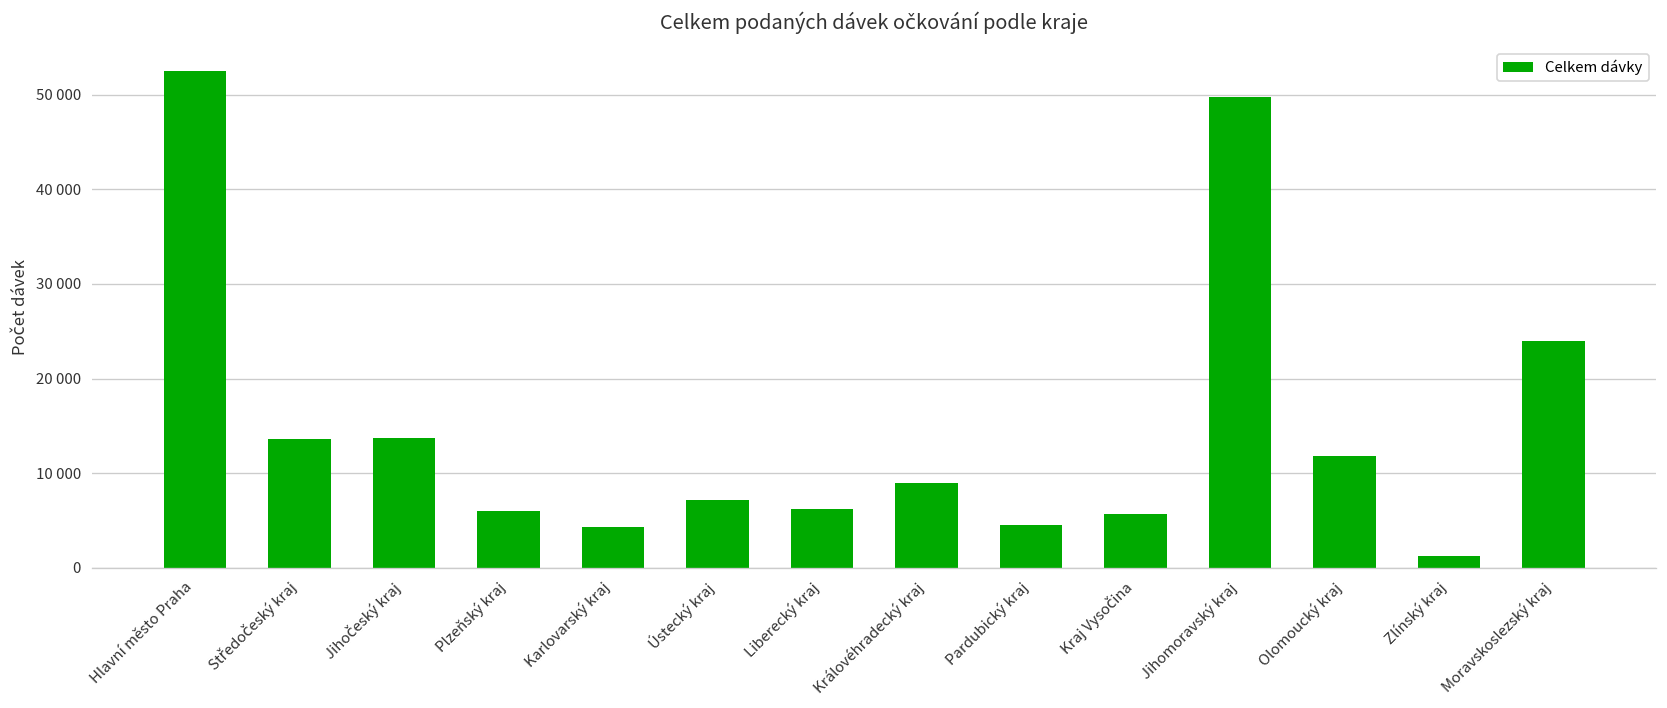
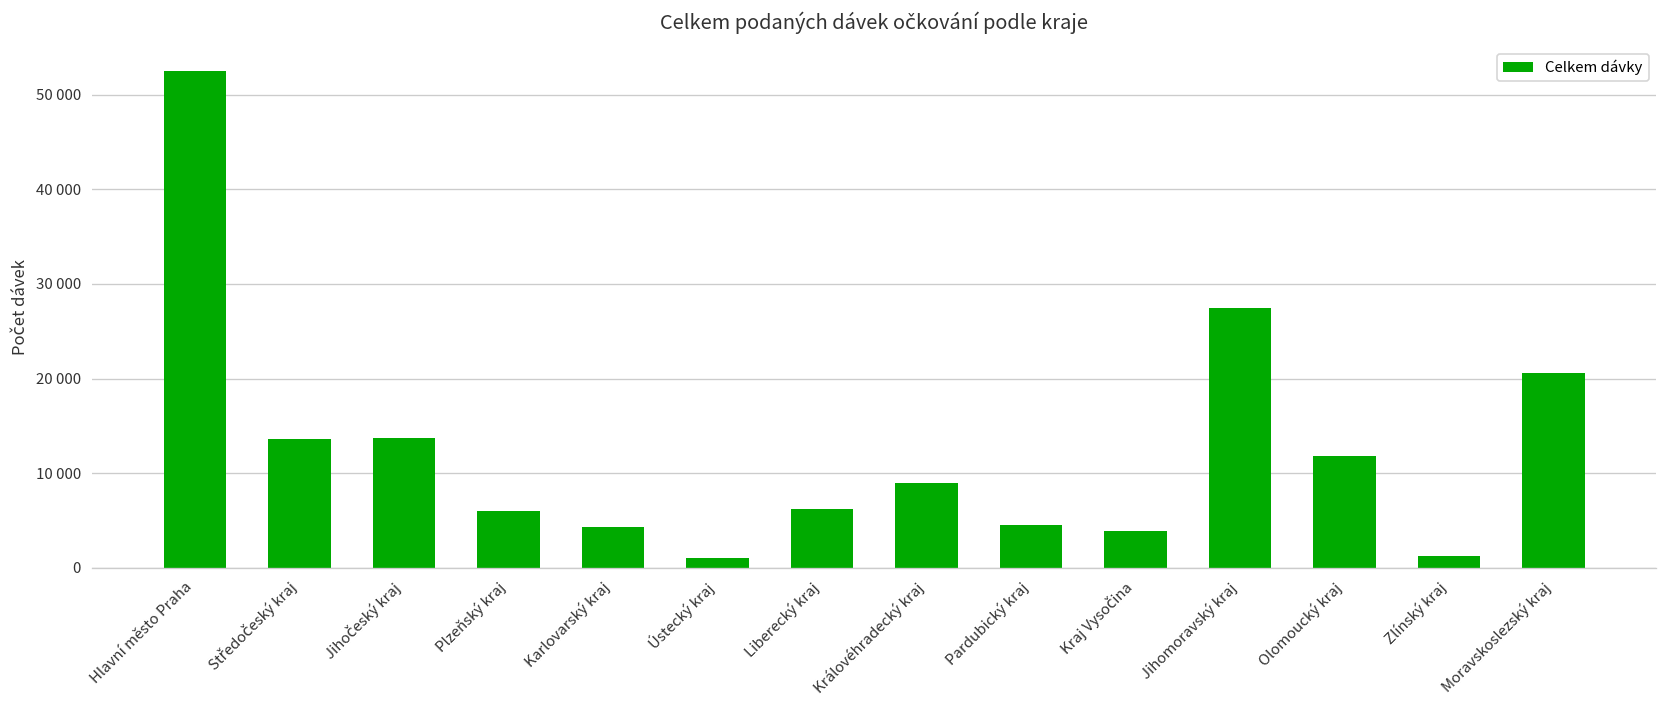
Ústecký kraj: 7000 -> 1000
Kraj Vysočina: 6000 -> 4000
Jihomoravský kraj: 50000 -> 28000
Moravskoslezský kraj: 24000 -> 21000
